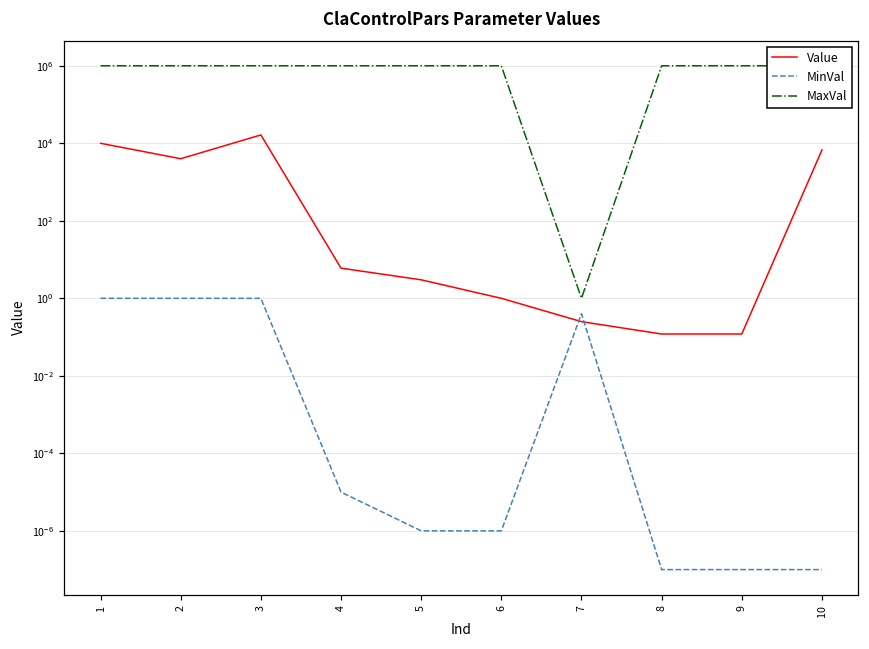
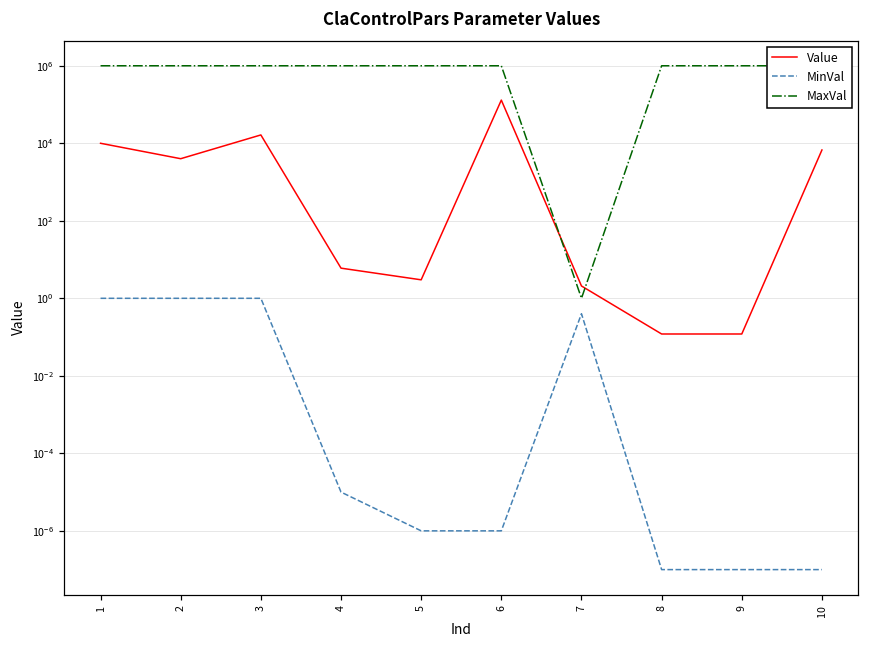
Value, 6: 1 -> 130000
Value, 7: 0.3 -> 2
